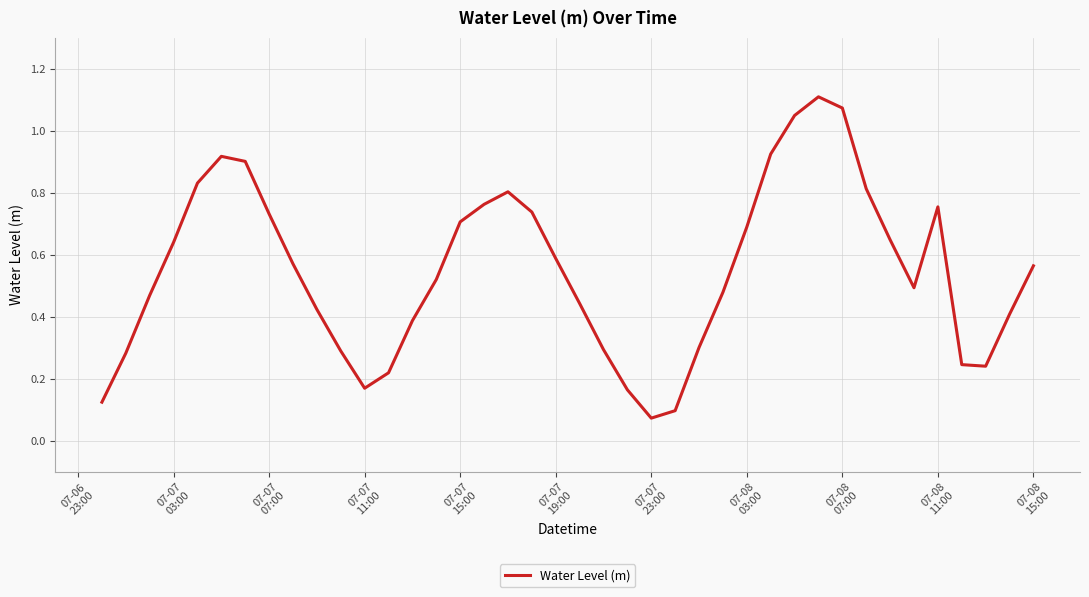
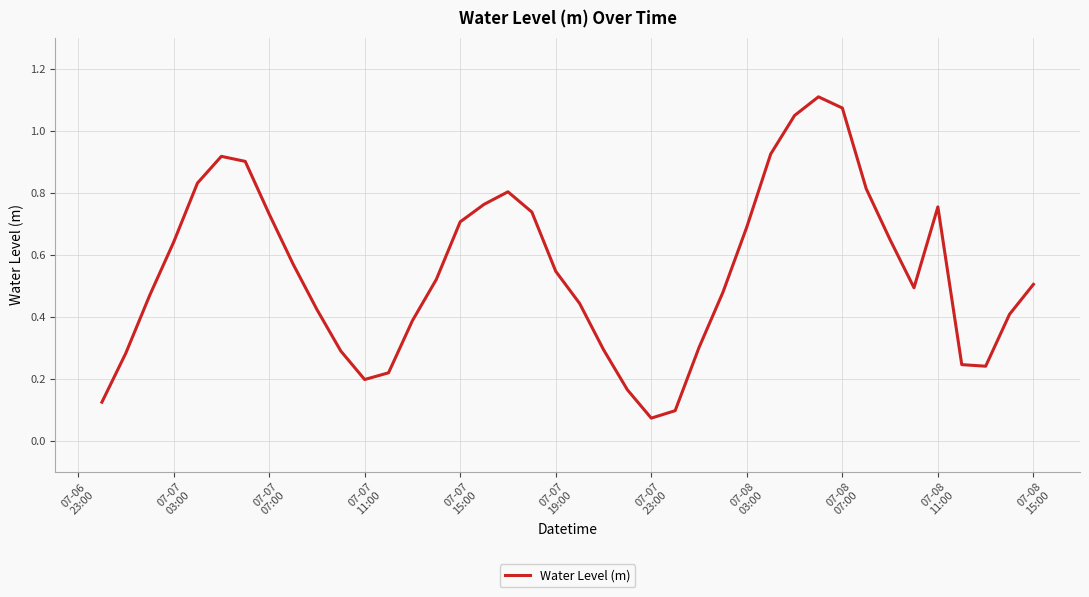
07-07 11:00: 0.17 -> 0.20
07-07 19:00: 0.59 -> 0.55
07-08 15:00: 0.56 -> 0.50
